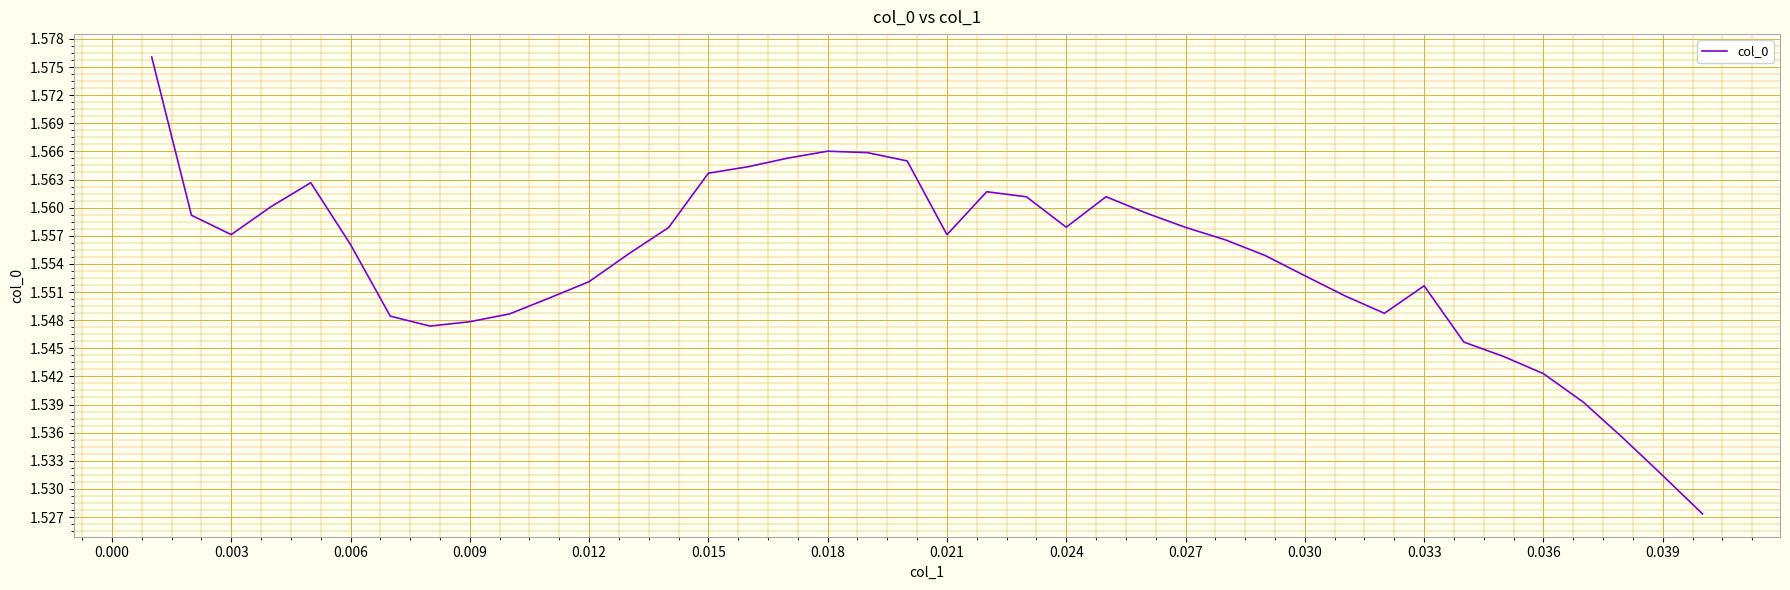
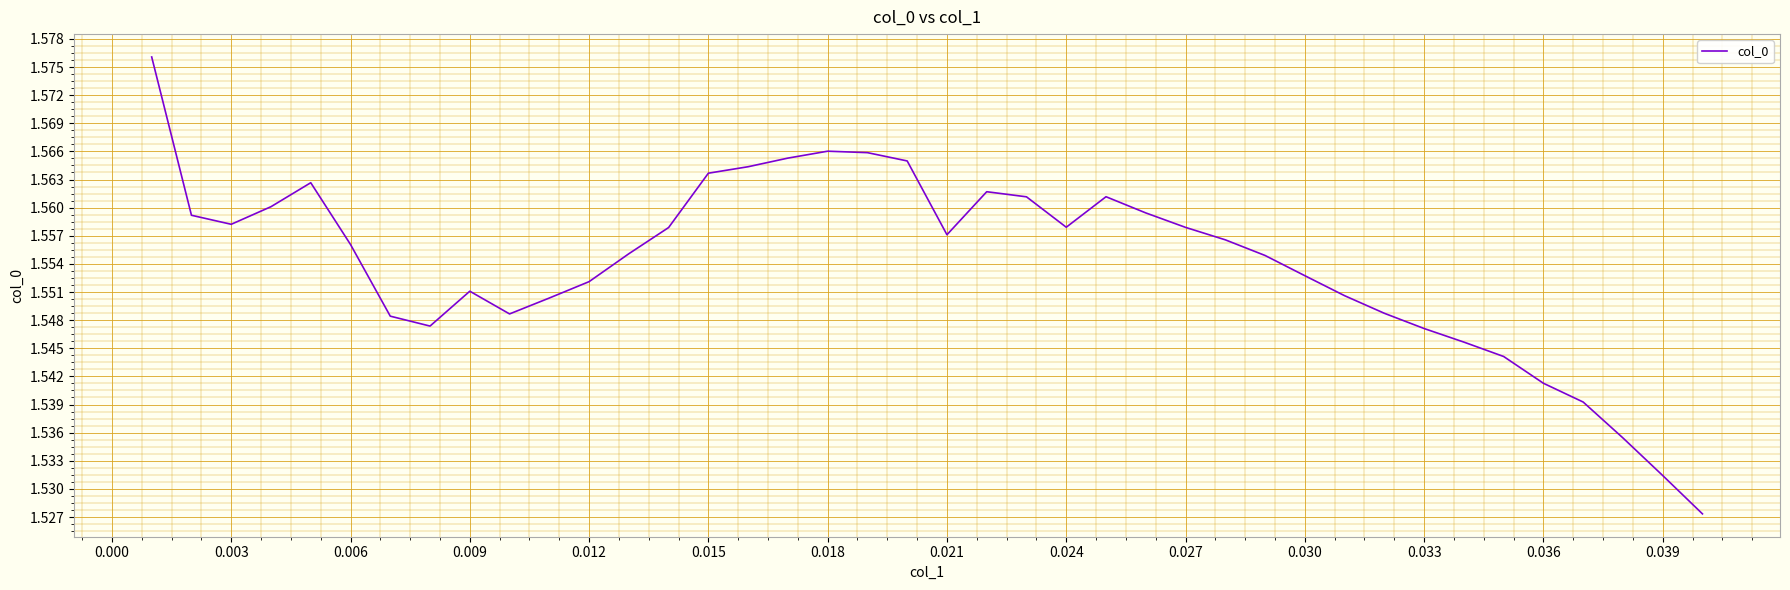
0.003: 1.557 -> 1.558
0.009: 1.548 -> 1.551
0.033: 1.552 -> 1.547
0.036: 1.542 -> 1.541
